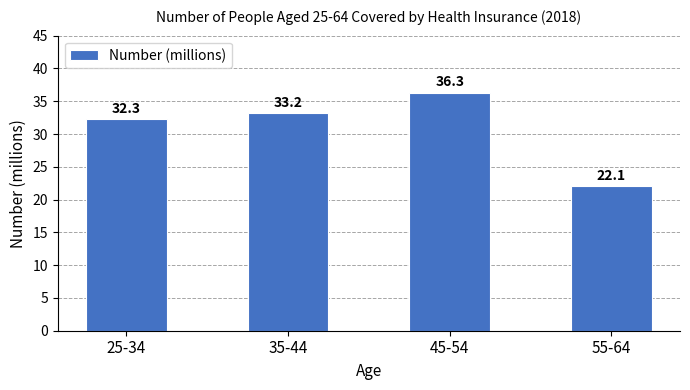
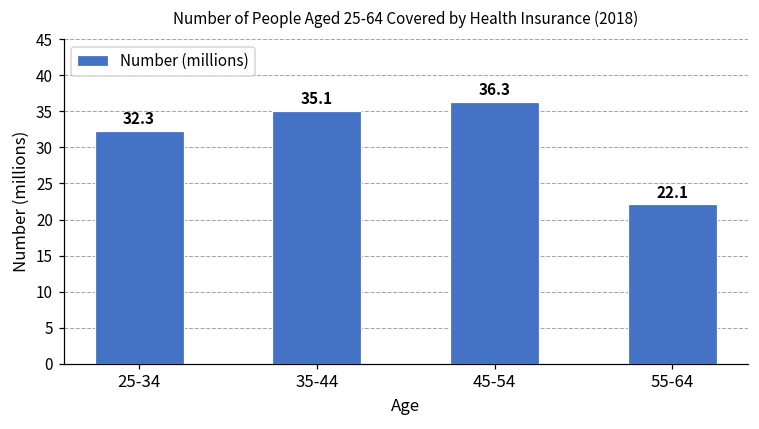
35-44: 33.2 -> 35.1
